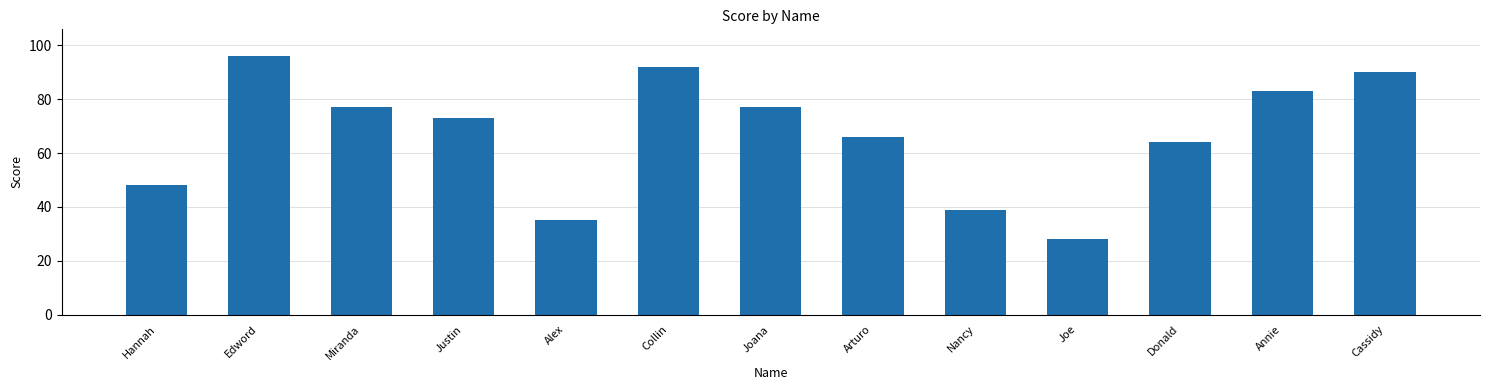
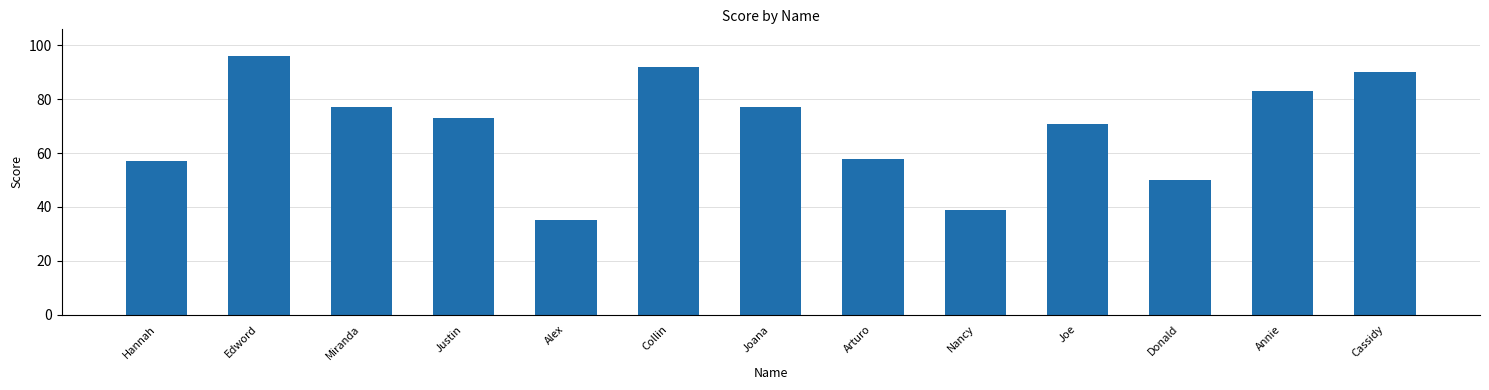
Hannah: 48 -> 57
Arturo: 66 -> 58
Joe: 28 -> 71
Donald: 64 -> 50
